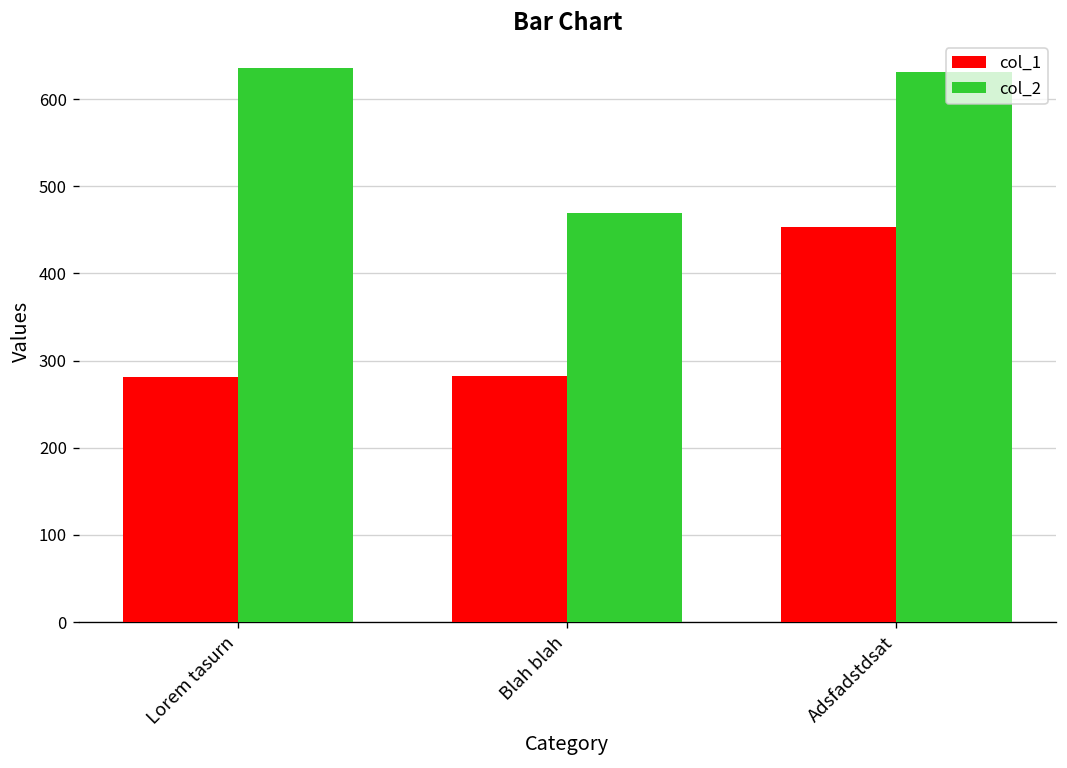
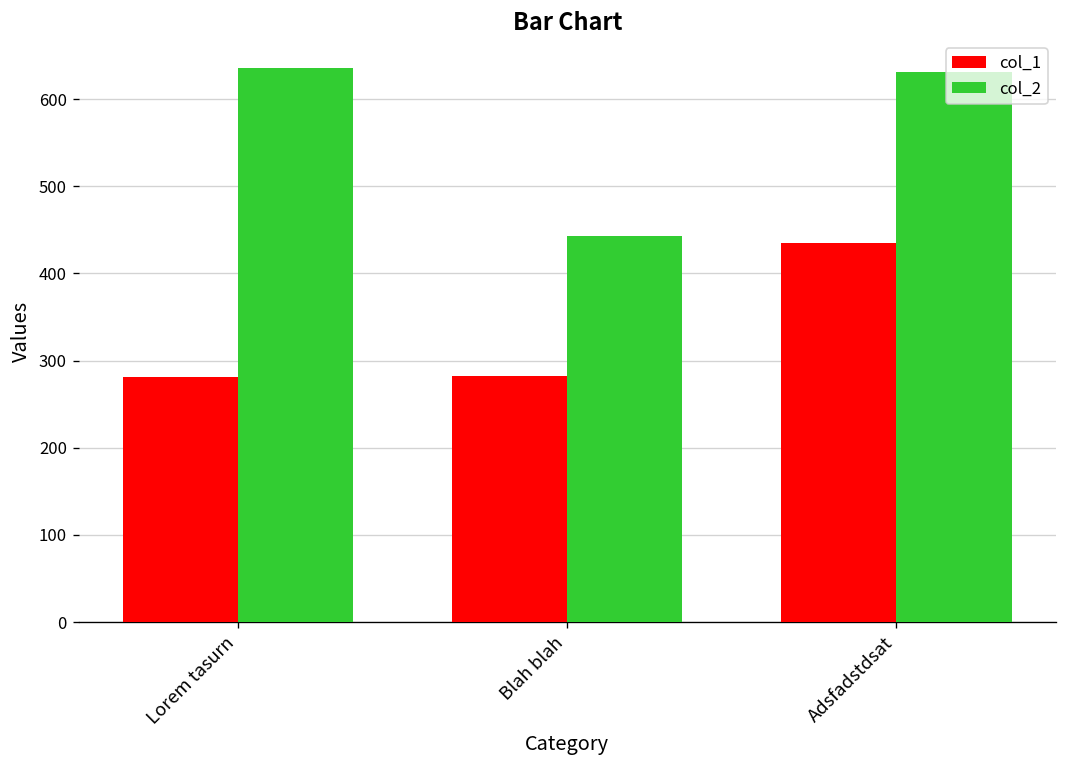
col_2, Blah blah: 470 -> 440
col_1, Adsfadstdsat: 450 -> 430
